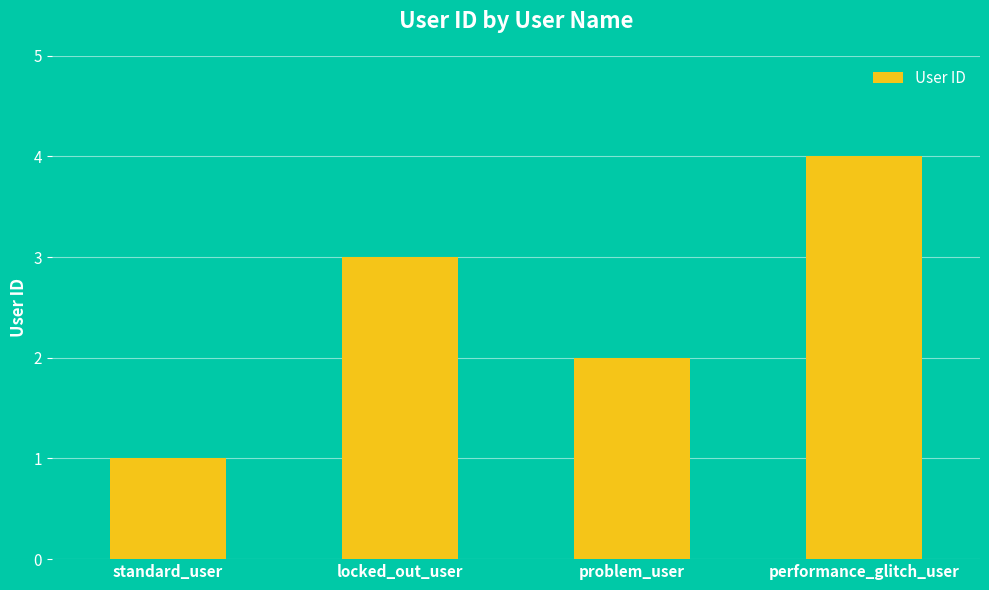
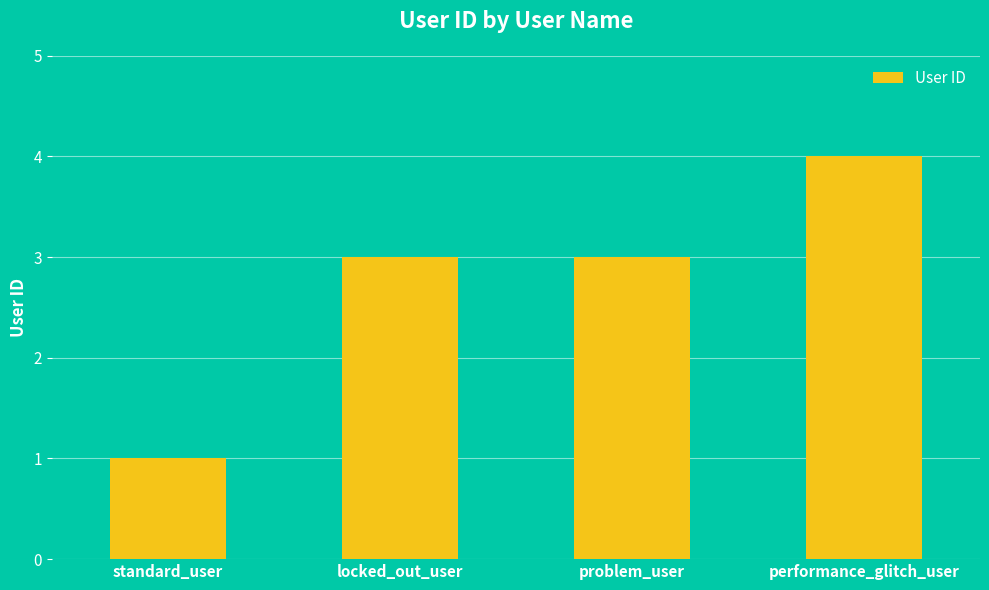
problem_user: 2 -> 3
